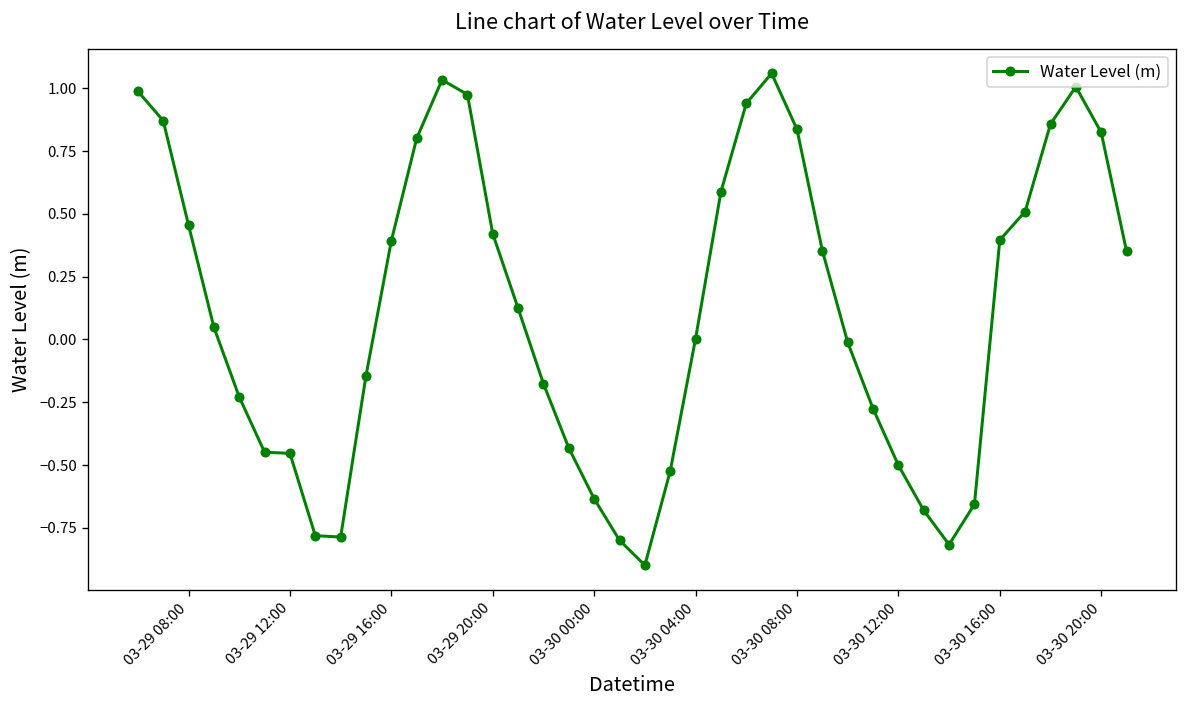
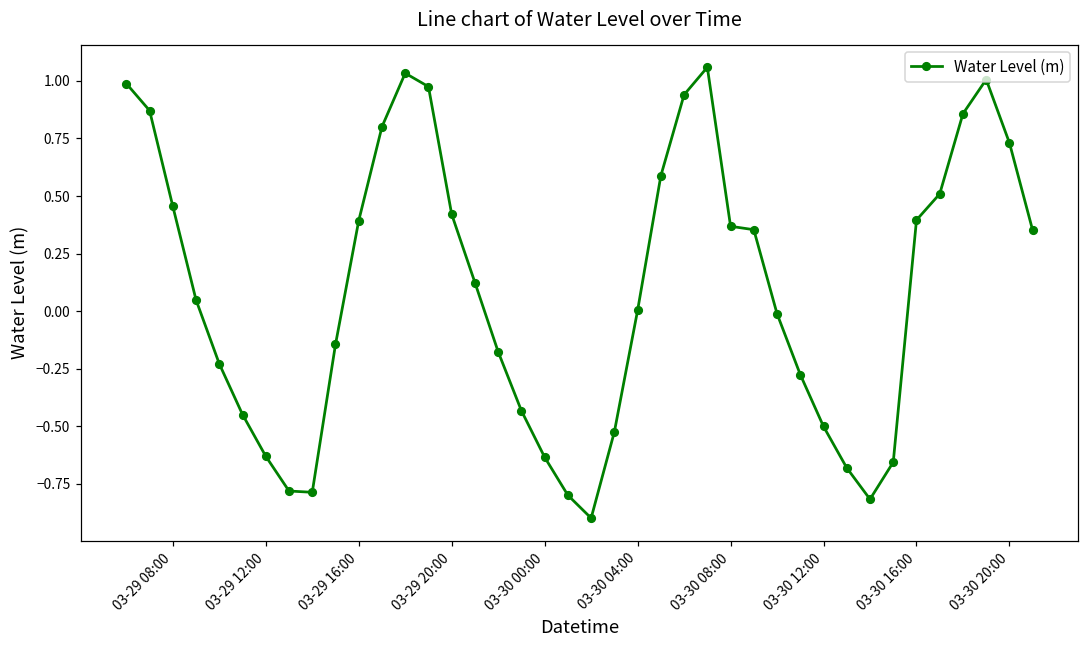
03-29 12:00: -0.45 -> -0.63
03-30 08:00: 0.84 -> 0.37
03-30 20:00: 0.82 -> 0.73
